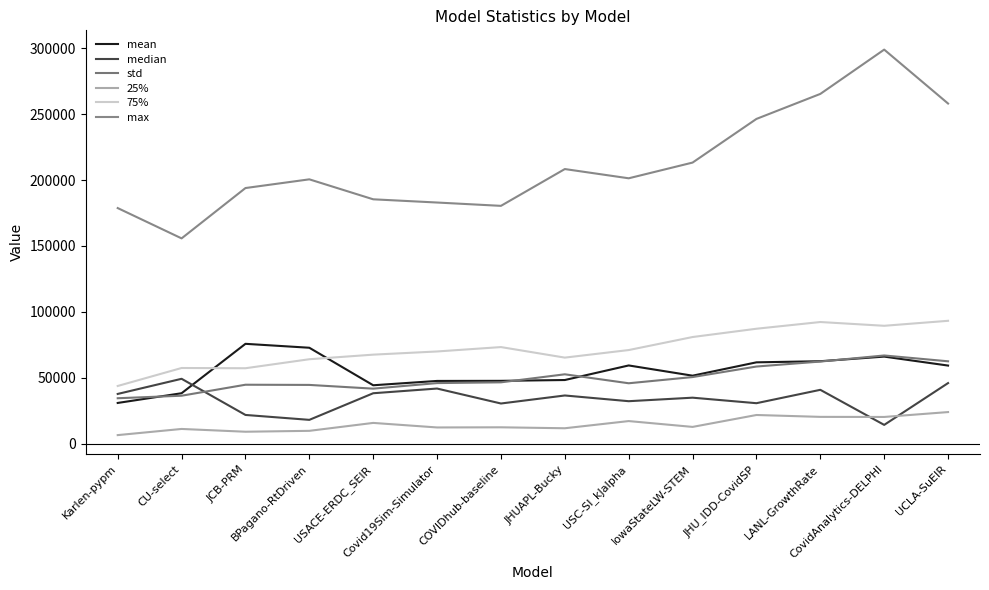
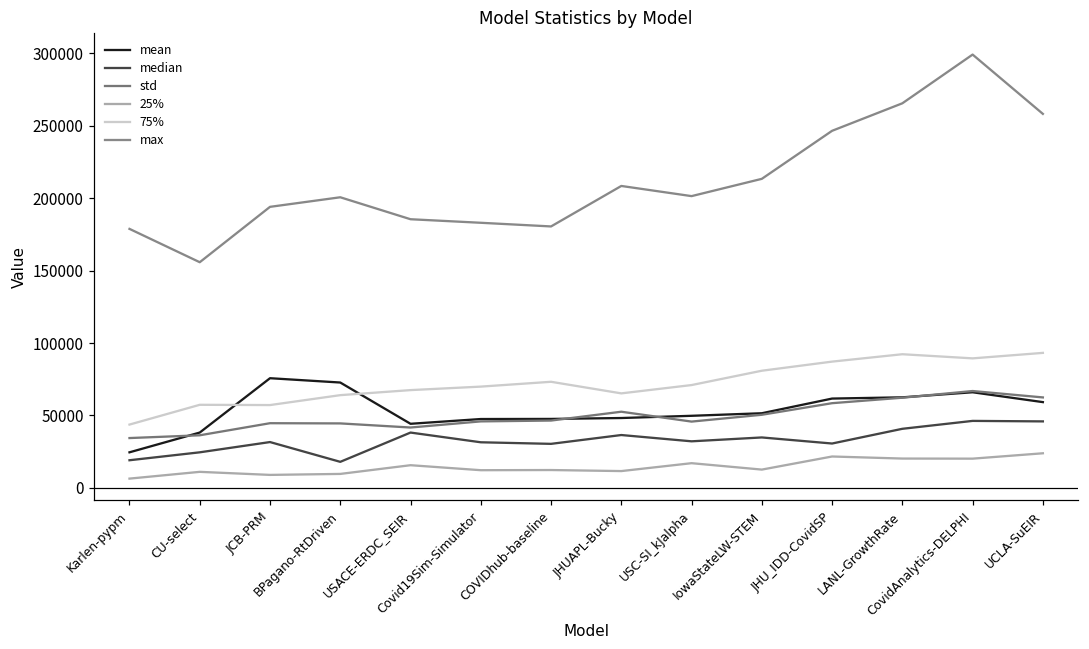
mean, Karlen-pypm: 31000 -> 25000
median, Karlen-pypm: 38000 -> 19000
median, CU-select: 49000 -> 25000
median, JCB-PRM: 22000 -> 32000
median, Covid19Sim-Simulator: 42000 -> 31000
mean, USC-SI_kJalpha: 59000 -> 50000
median, CovidAnalytics-DELPHI: 14000 -> 46000
